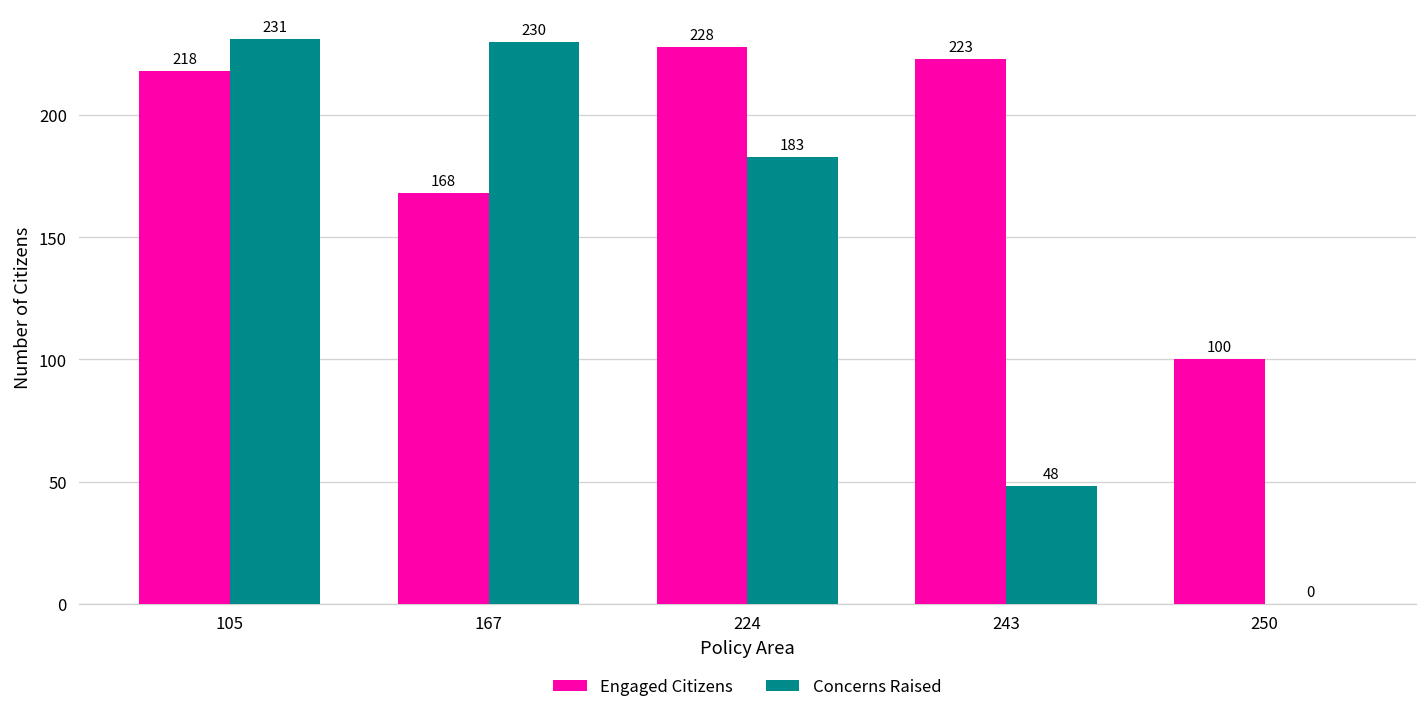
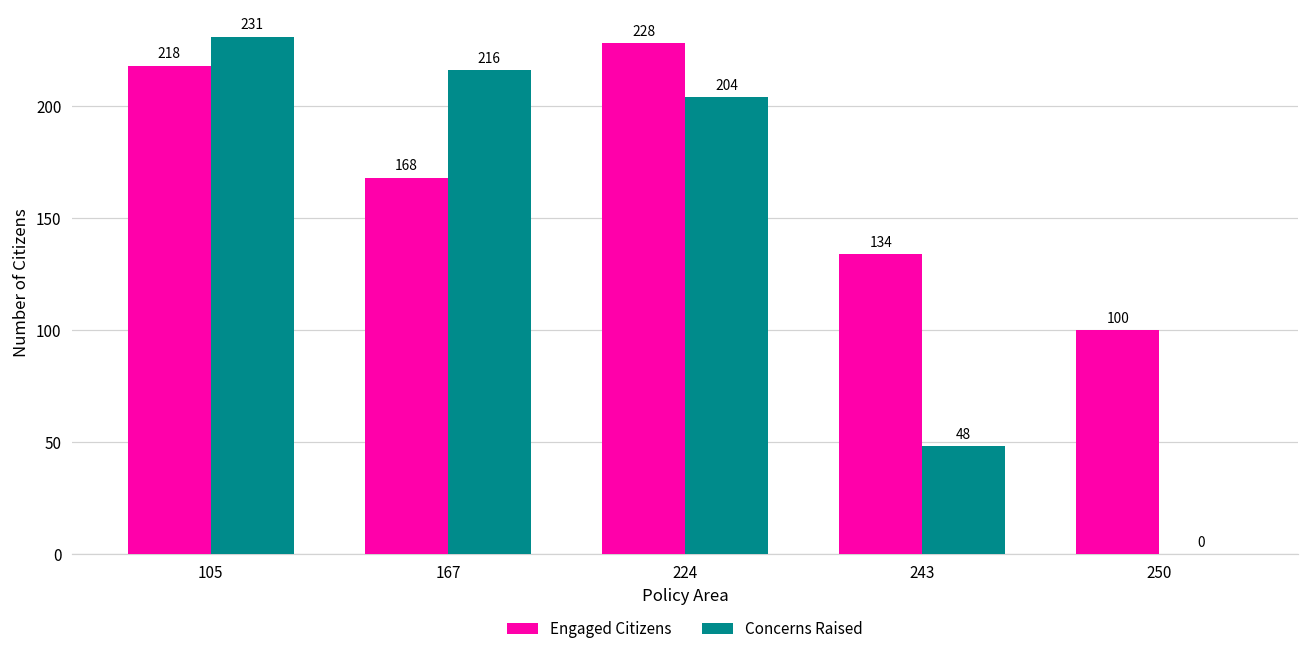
Concerns Raised, 167: 230 -> 216
Concerns Raised, 224: 183 -> 204
Engaged Citizens, 243: 223 -> 134
